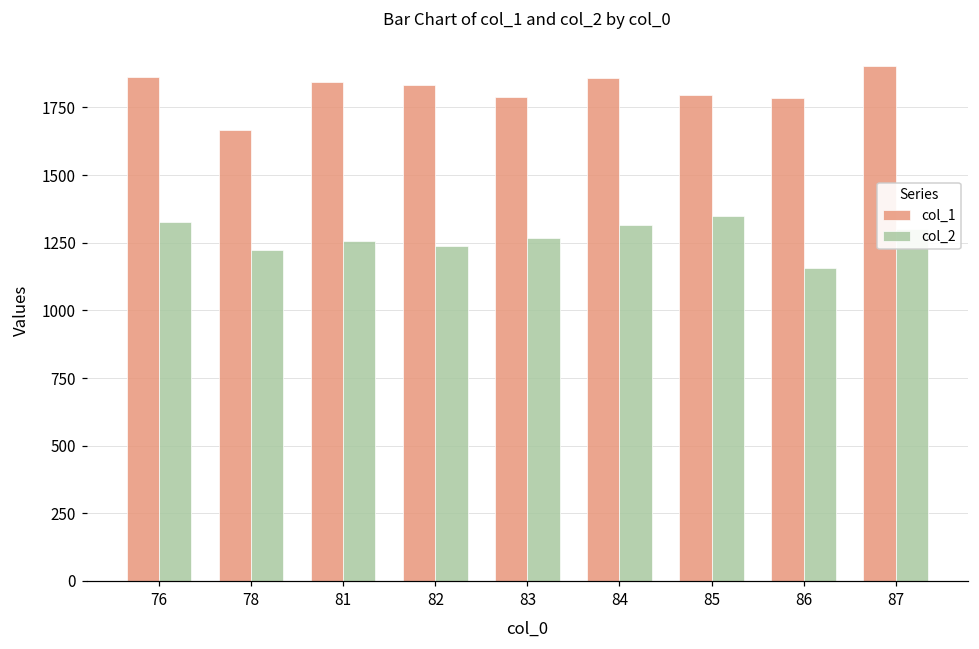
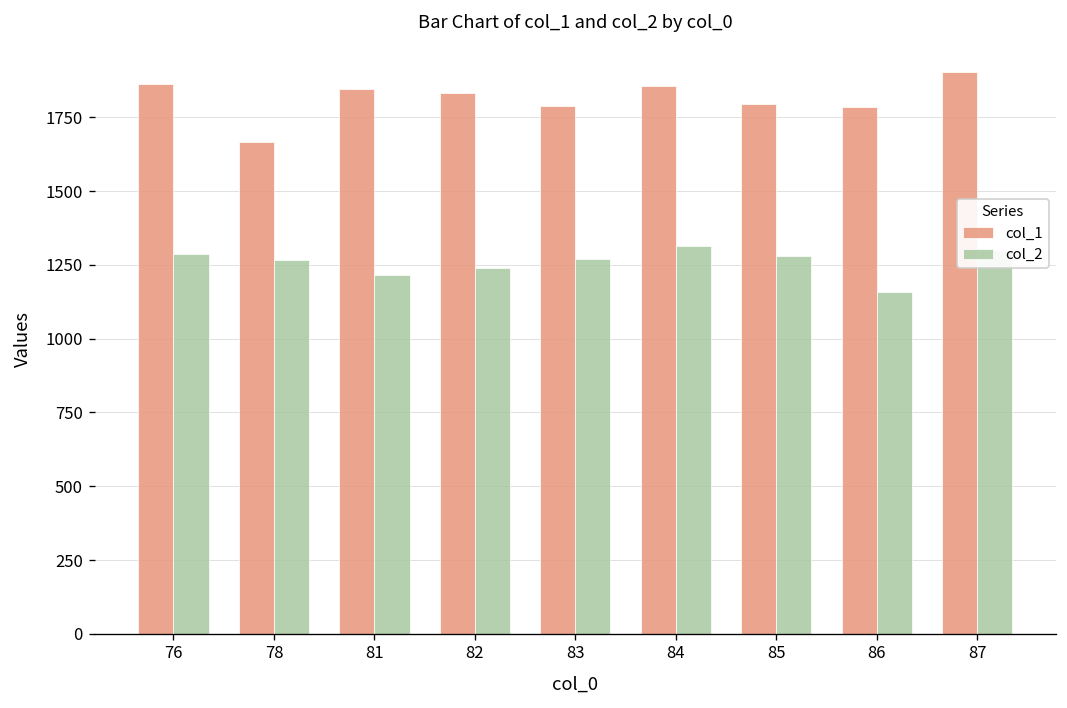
col_2, 76: 1330 -> 1290
col_2, 78: 1220 -> 1270
col_2, 81: 1260 -> 1210
col_2, 85: 1350 -> 1280
